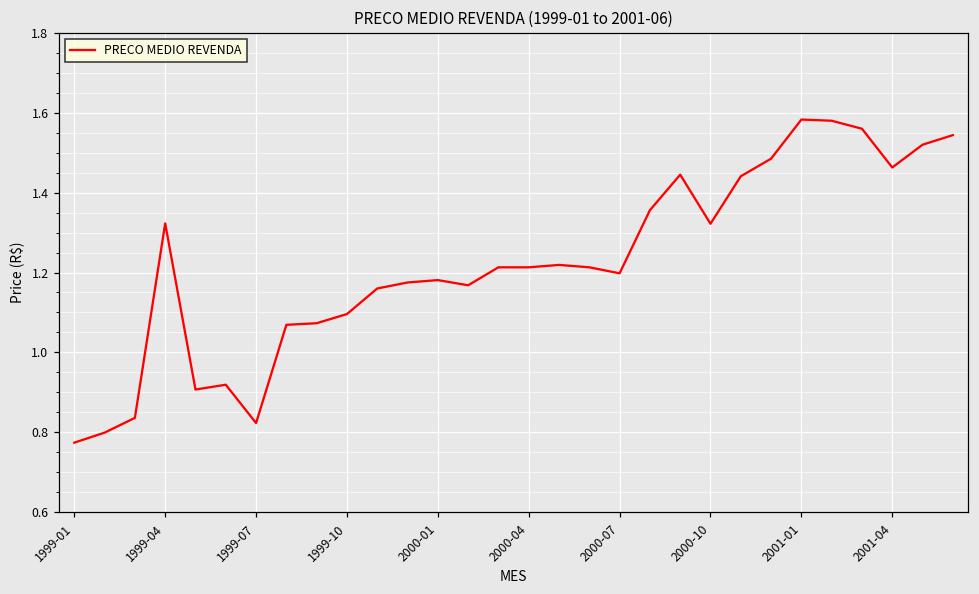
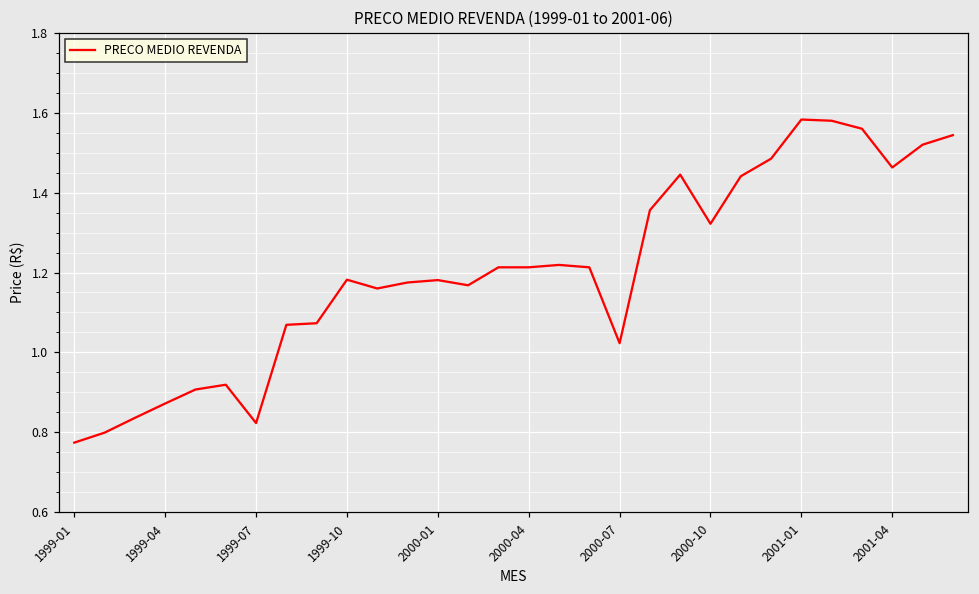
1999-04: 1.32 -> 0.87
1999-10: 1.10 -> 1.18
2000-07: 1.20 -> 1.02
